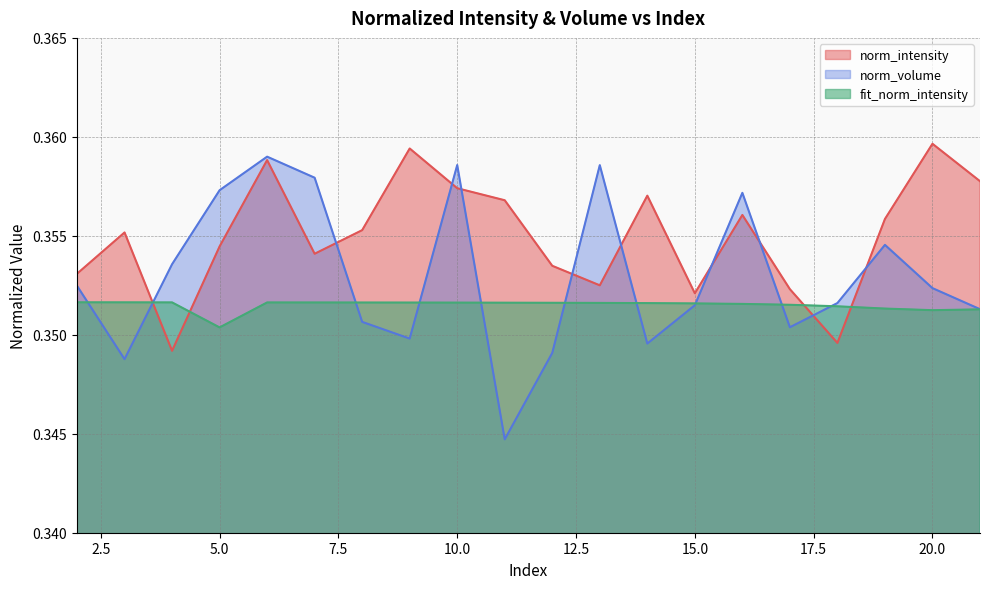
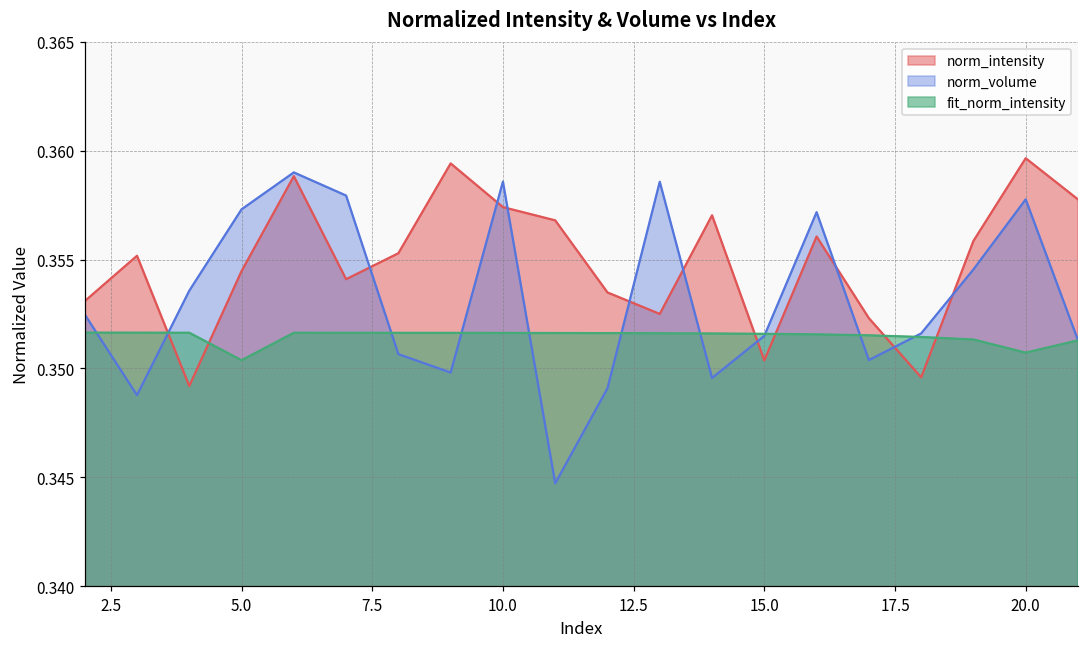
norm_intensity, 15.0: 0.3521 -> 0.3504
norm_volume, 20.0: 0.3524 -> 0.3578
fit_norm_intensity, 20.0: 0.3512 -> 0.3507
